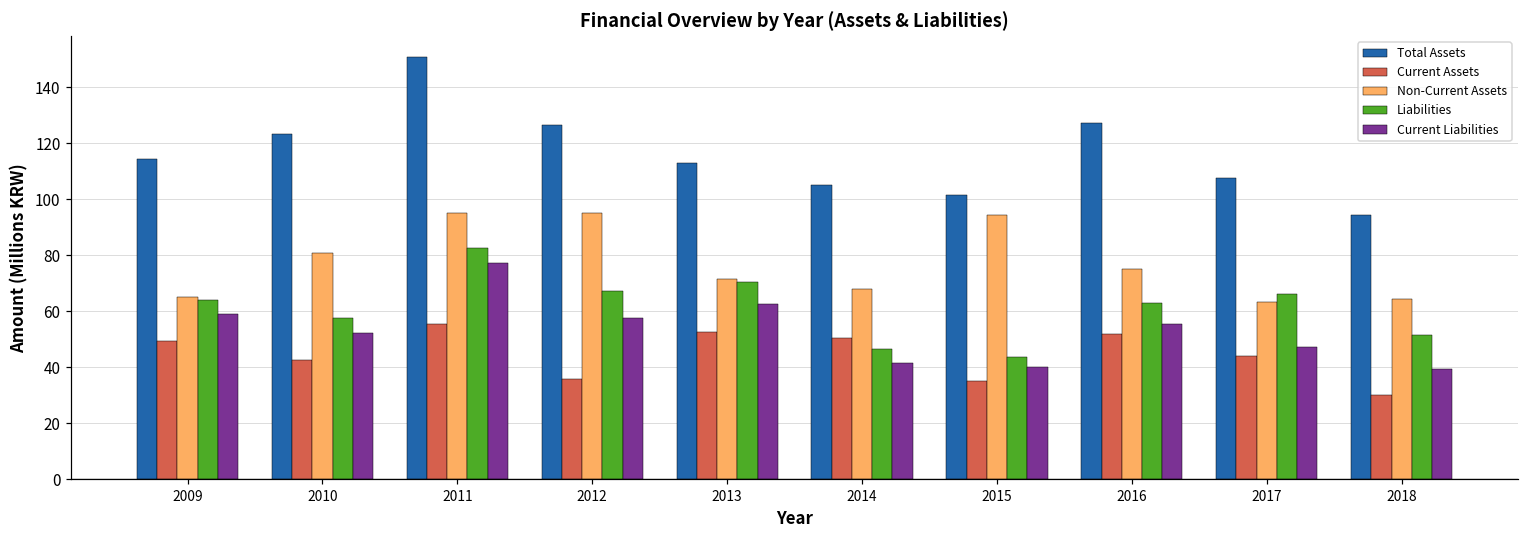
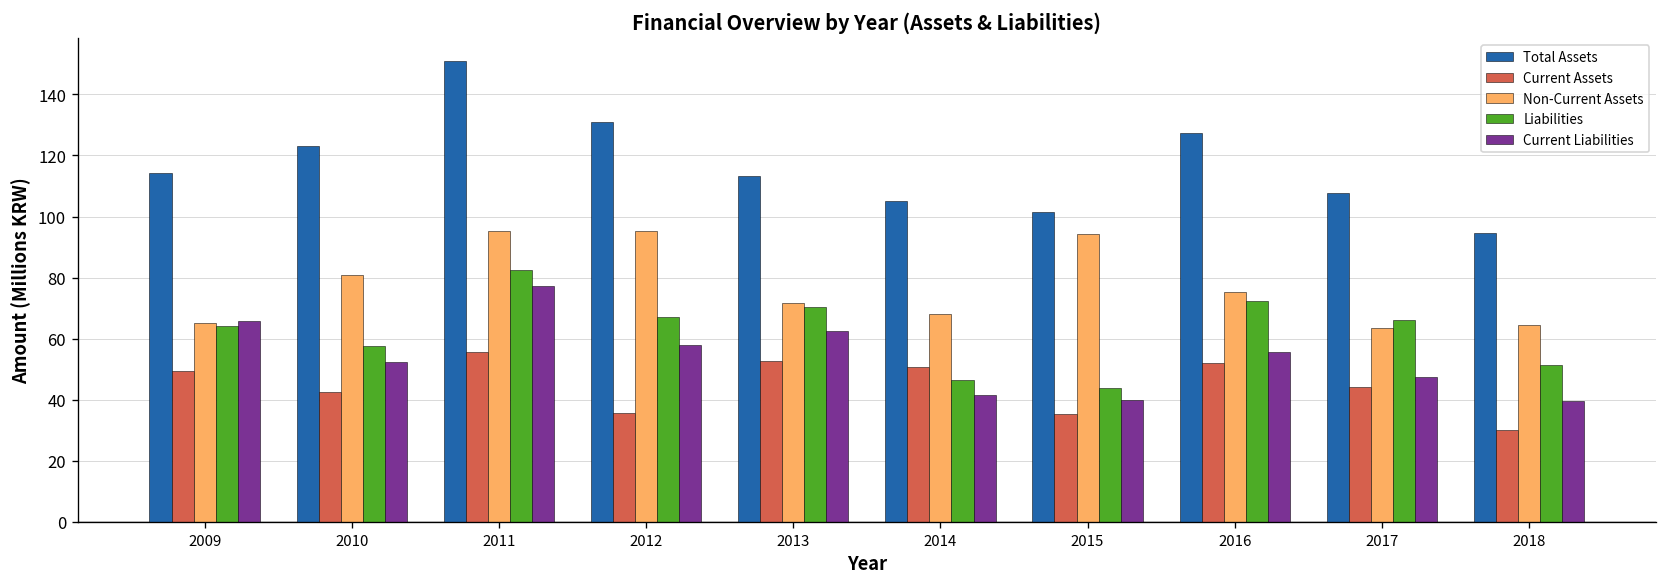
Current Liabilities, 2009: 59 -> 66
Total Assets, 2012: 126 -> 131
Liabilities, 2016: 63 -> 72
